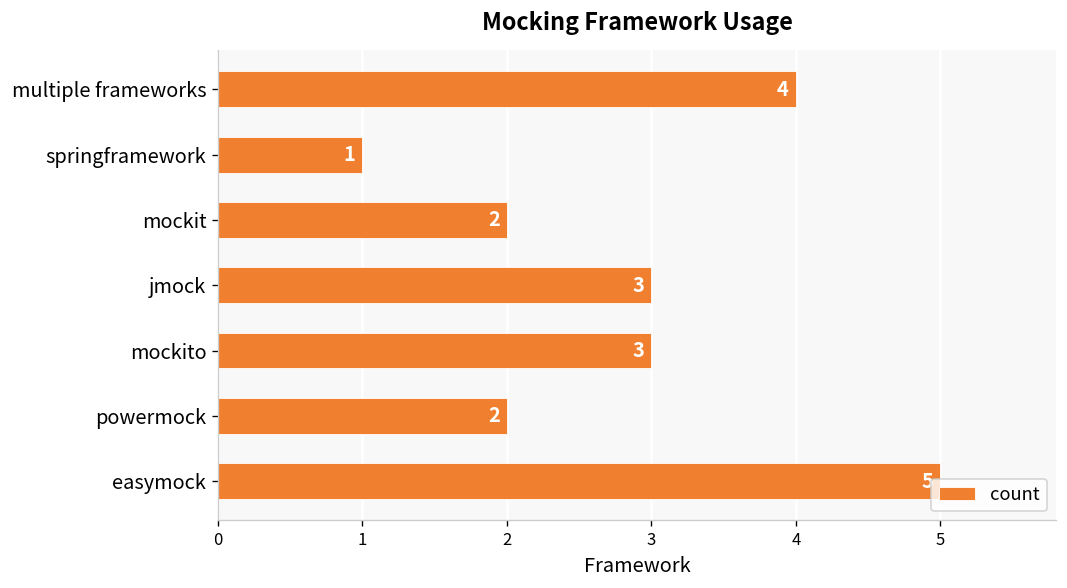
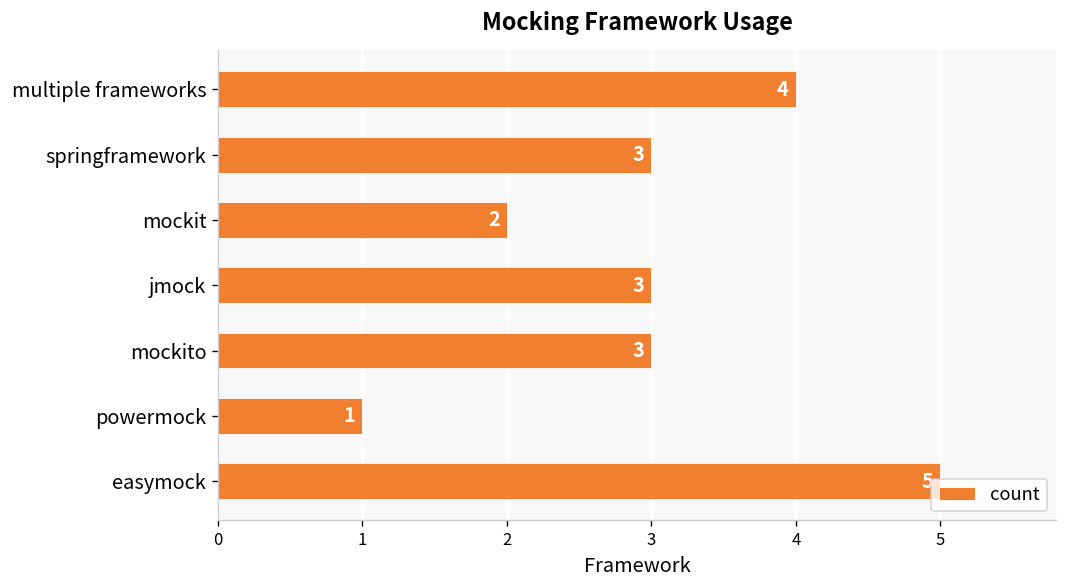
springframework: 1 -> 3
powermock: 2 -> 1
